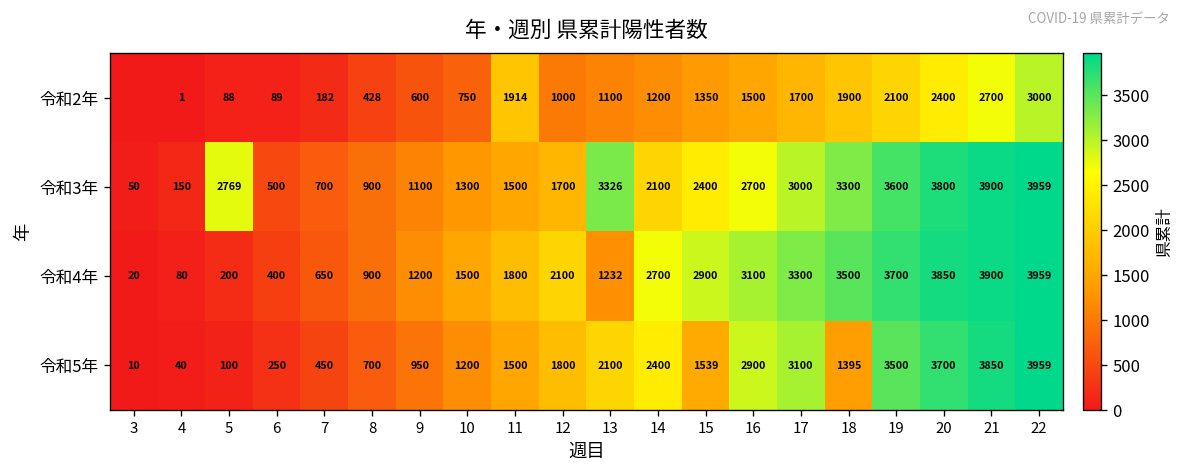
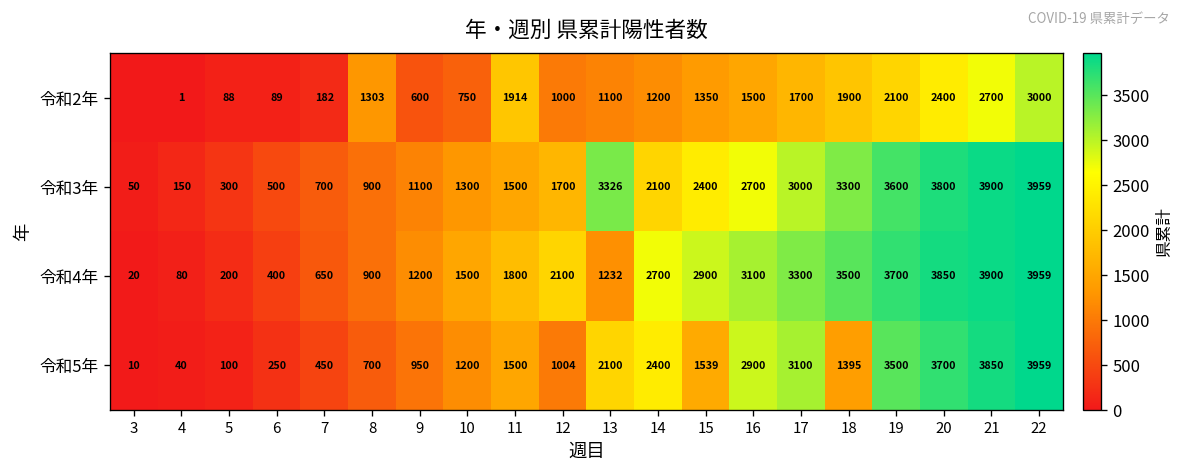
令和2年, 8: 428 -> 1303
令和3年, 5: 2769 -> 300
令和5年, 12: 1800 -> 1004
